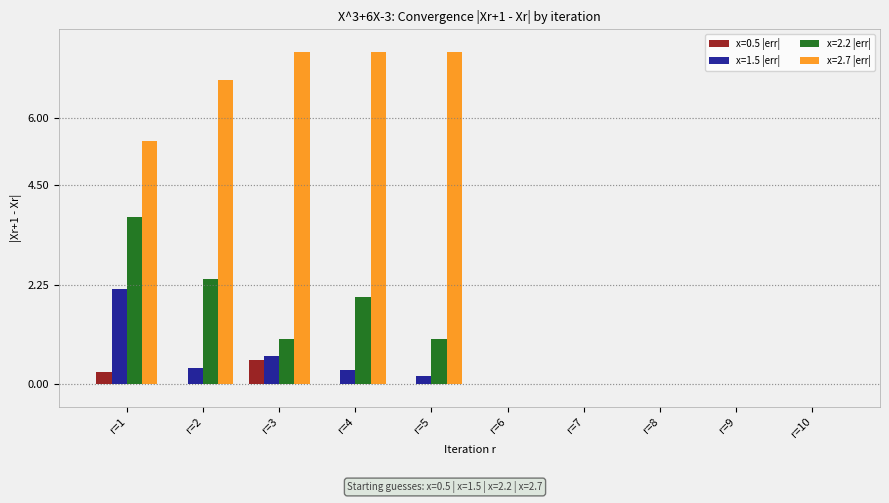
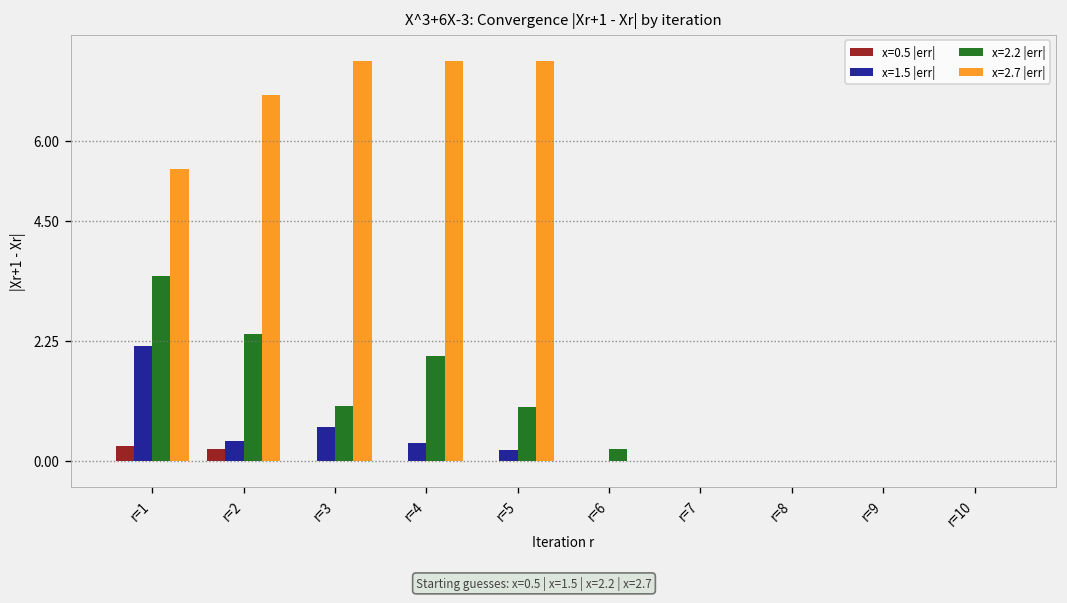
x=2.2 |err|, r=1: 3.8 -> 3.5
x=0.5 |err|, r=2: 0.0 -> 0.2
x=0.5 |err|, r=3: 0.6 -> 0.0
x=2.2 |err|, r=6: 0.0 -> 0.2
